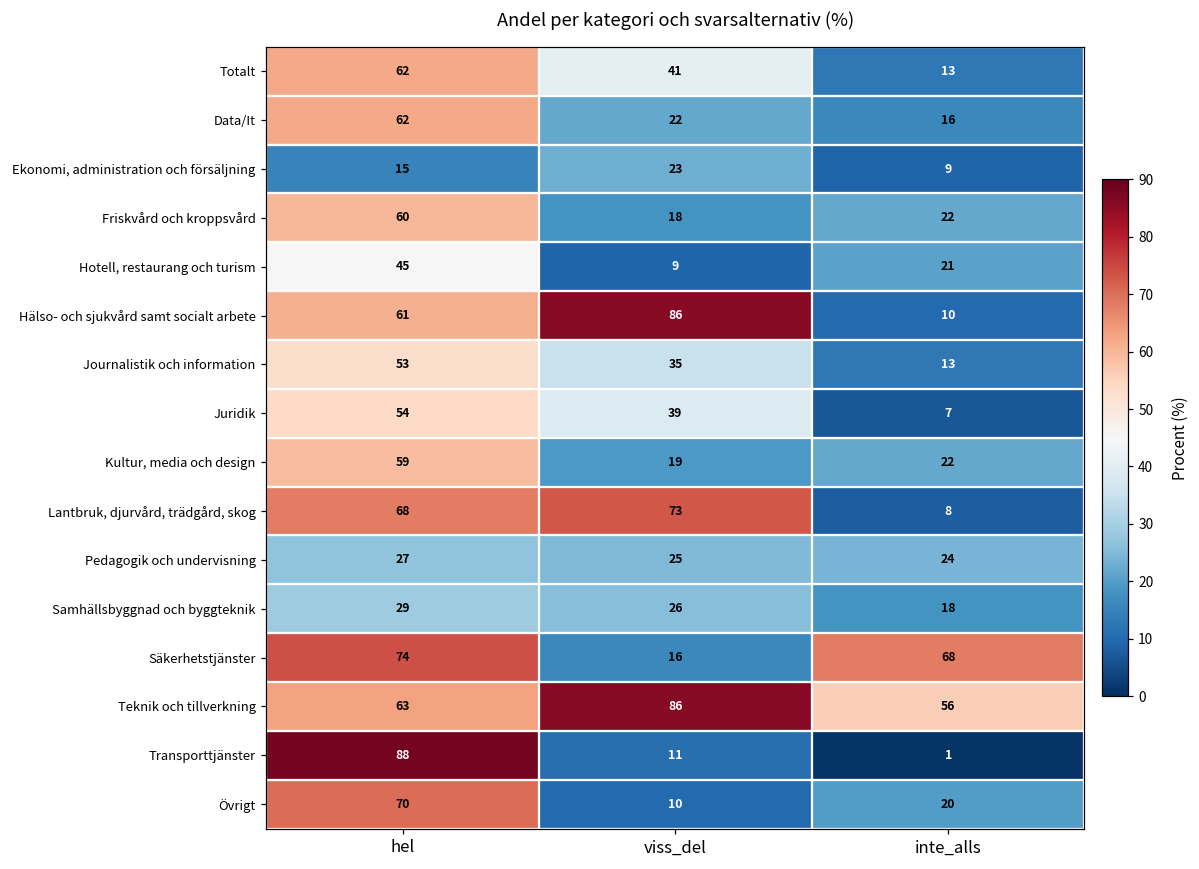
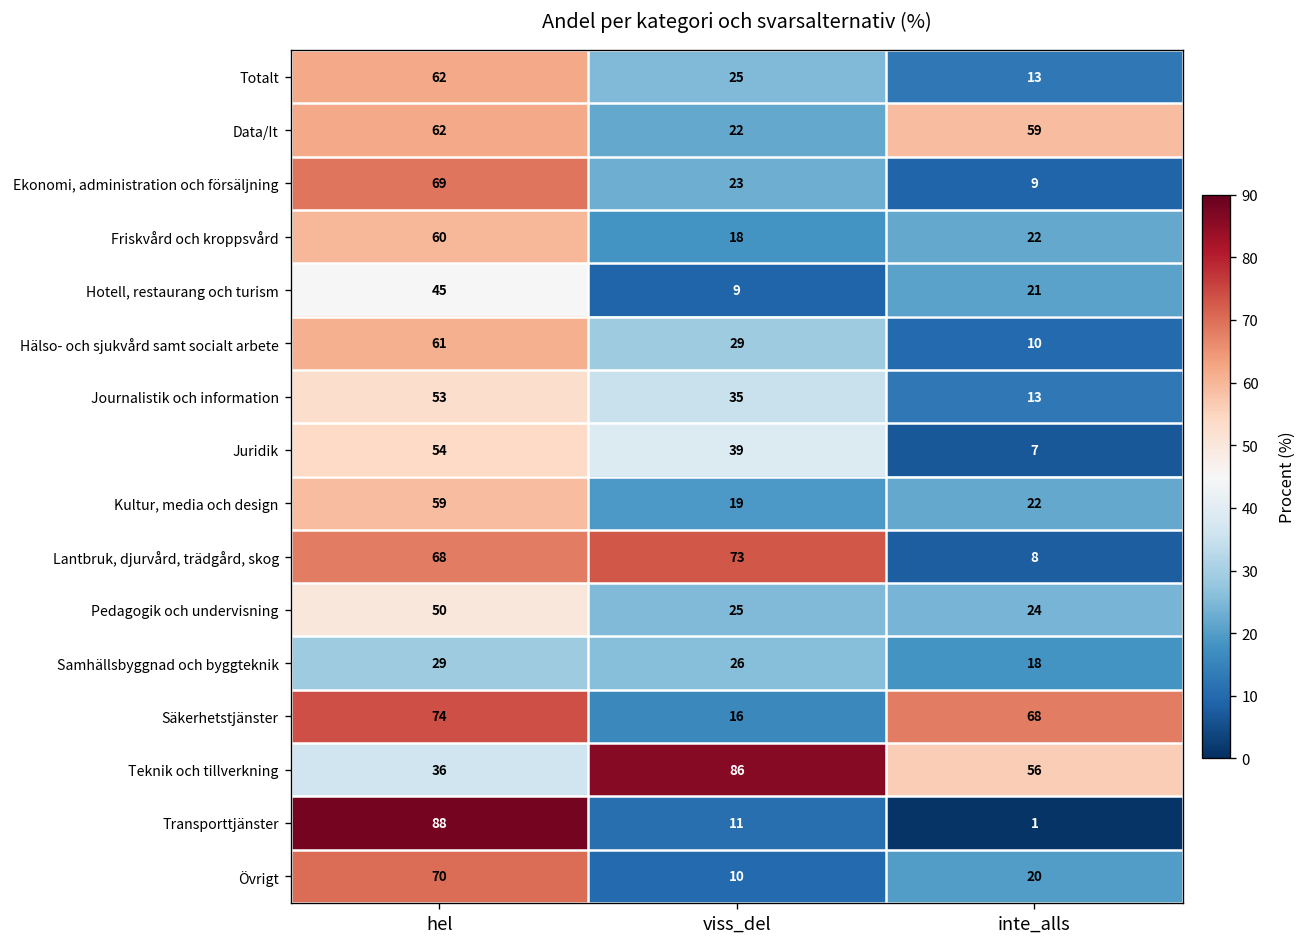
Totalt, viss_del: 41 -> 25
Data/It, inte_alls: 16 -> 59
Ekonomi, administration och försäljning, hel: 15 -> 69
Hälso- och sjukvård samt socialt arbete, viss_del: 86 -> 29
Pedagogik och undervisning, hel: 27 -> 50
Teknik och tillverkning, hel: 63 -> 36
